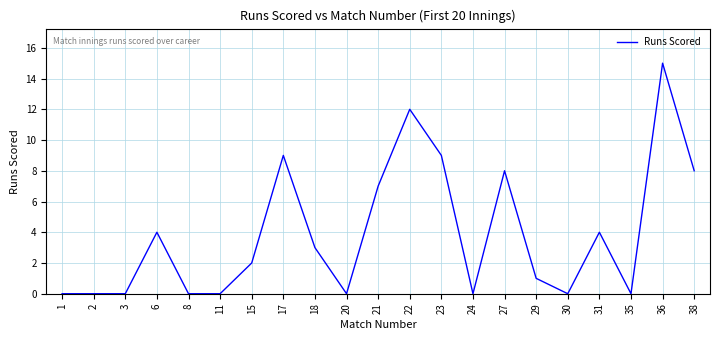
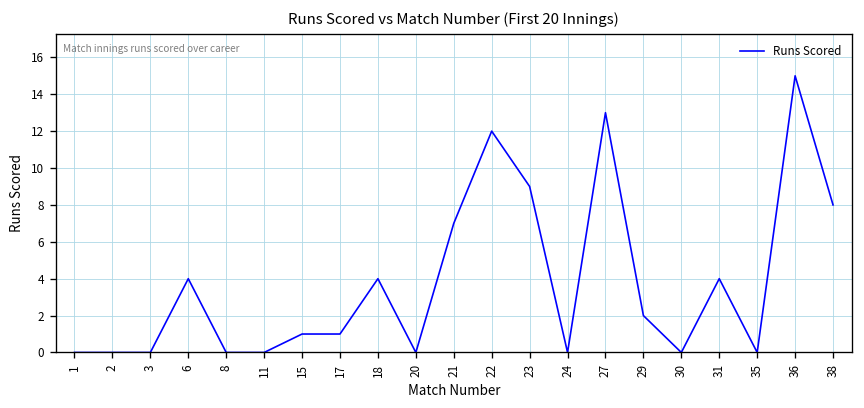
15: 2 -> 1
17: 9 -> 1
18: 3 -> 4
27: 8 -> 13
29: 1 -> 2
